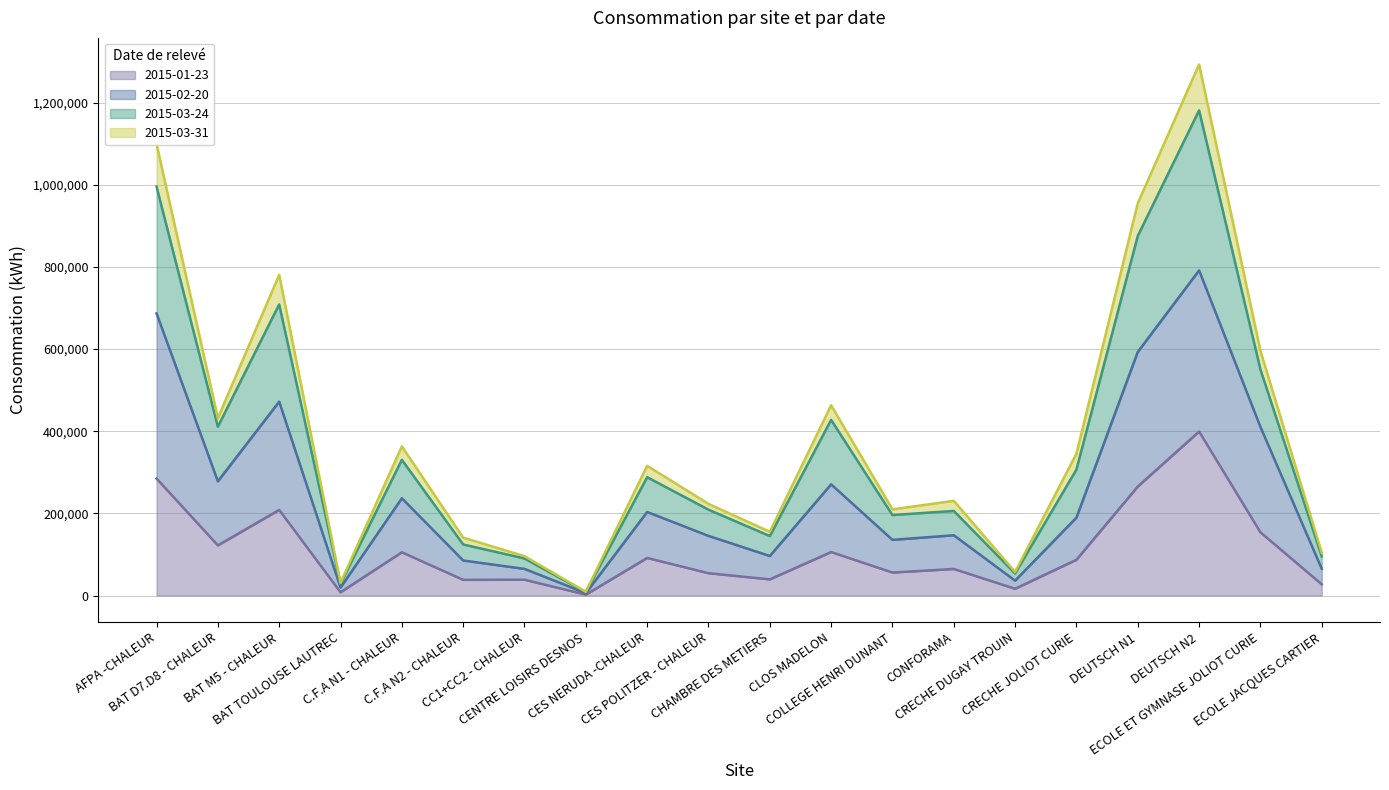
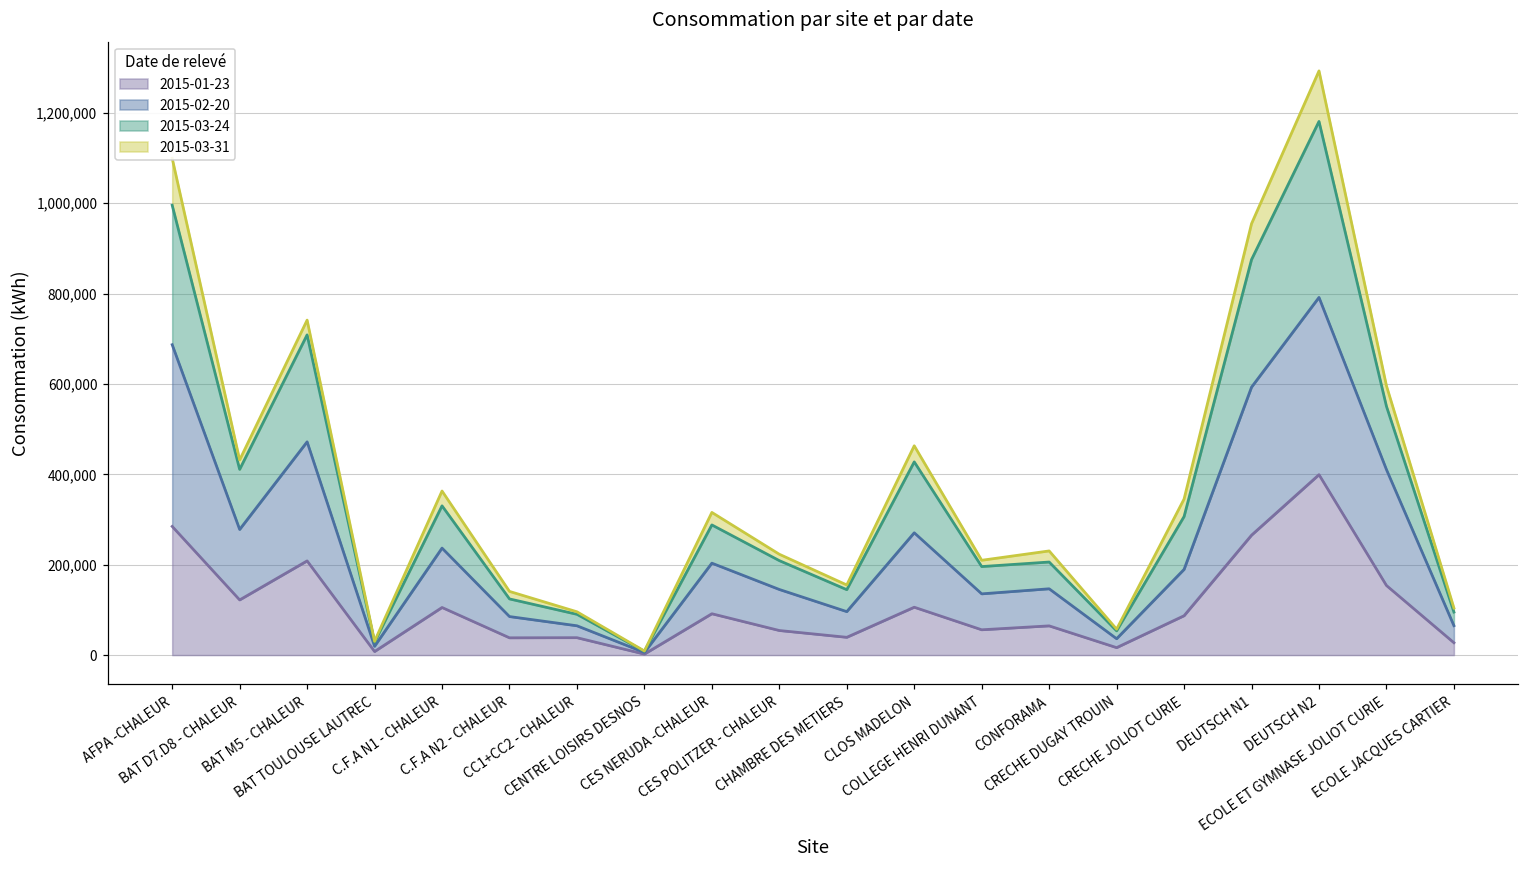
2015-03-31, BAT M5 - CHALEUR: 70,000 -> 30,000
